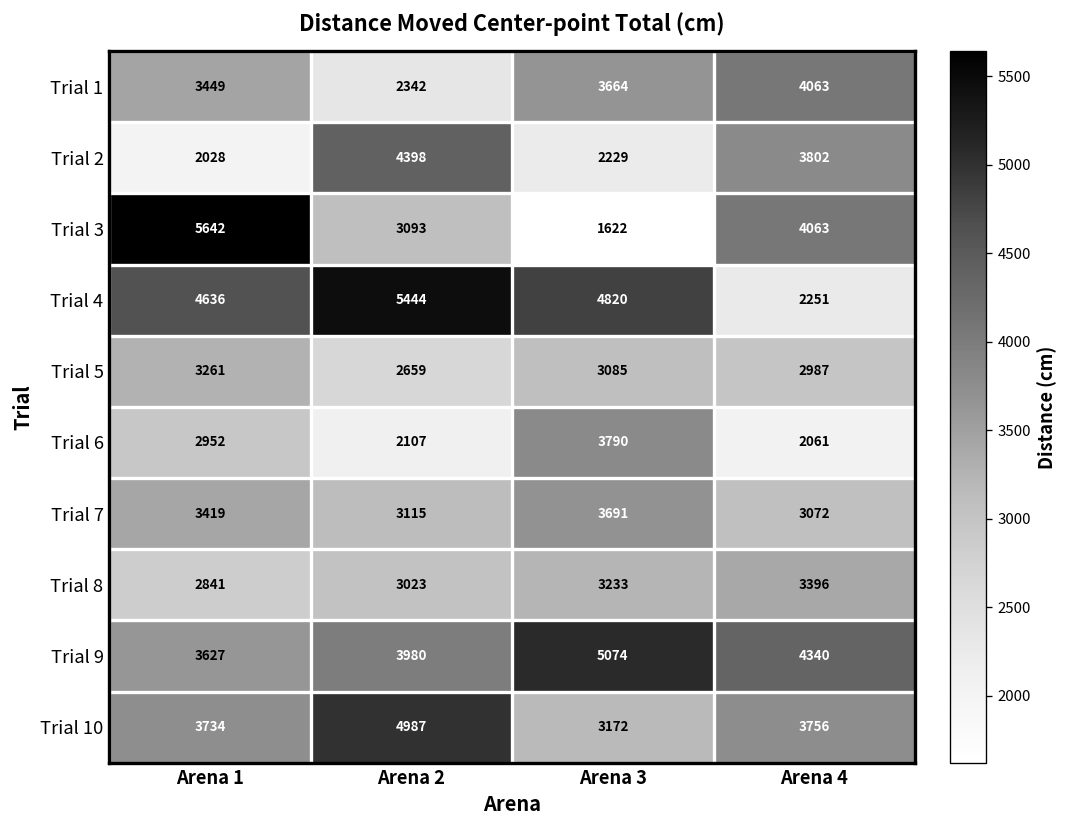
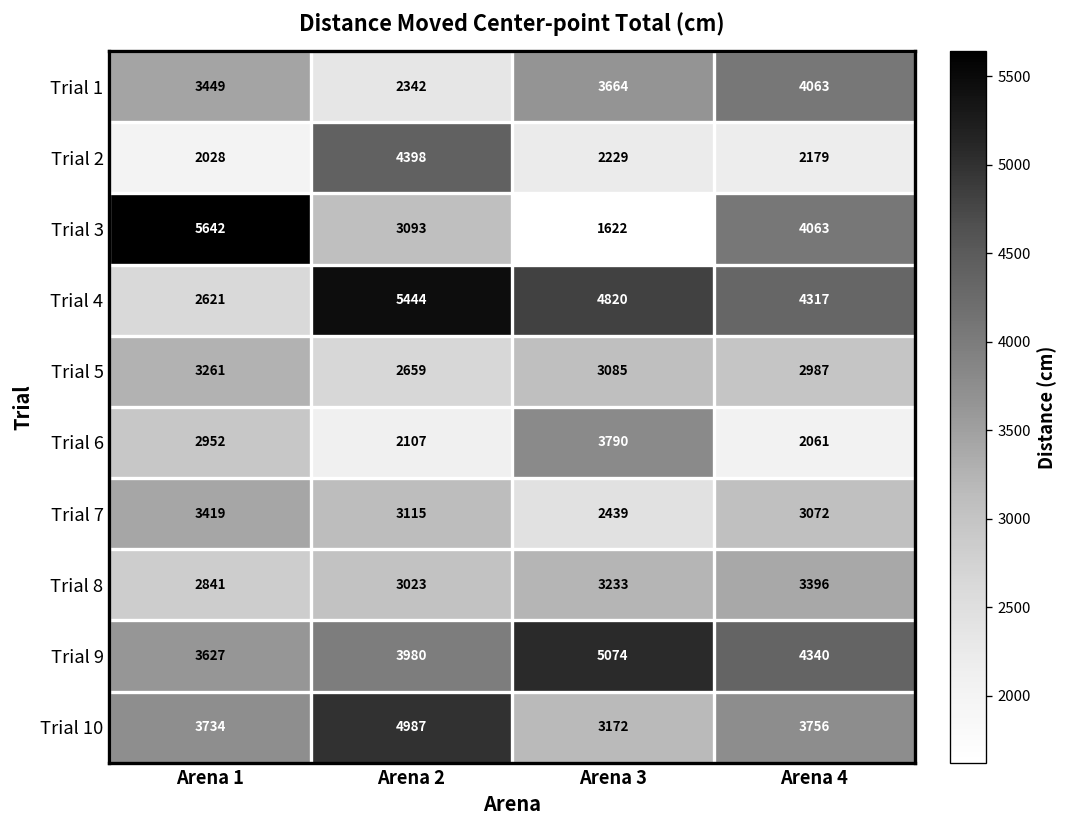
Trial 2, Arena 4: 3802 -> 2179
Trial 4, Arena 1: 4636 -> 2621
Trial 4, Arena 4: 2251 -> 4317
Trial 7, Arena 3: 3691 -> 2439
